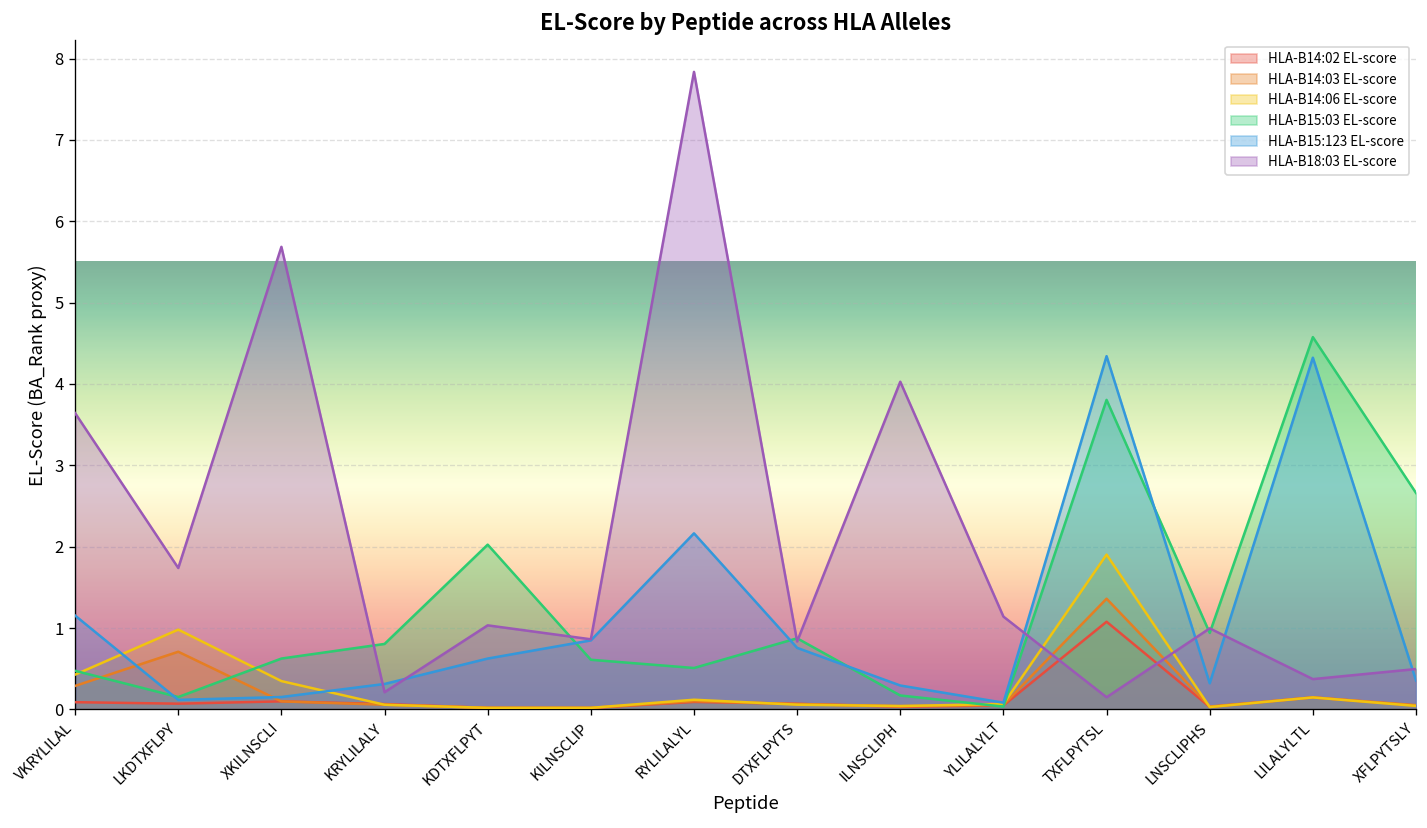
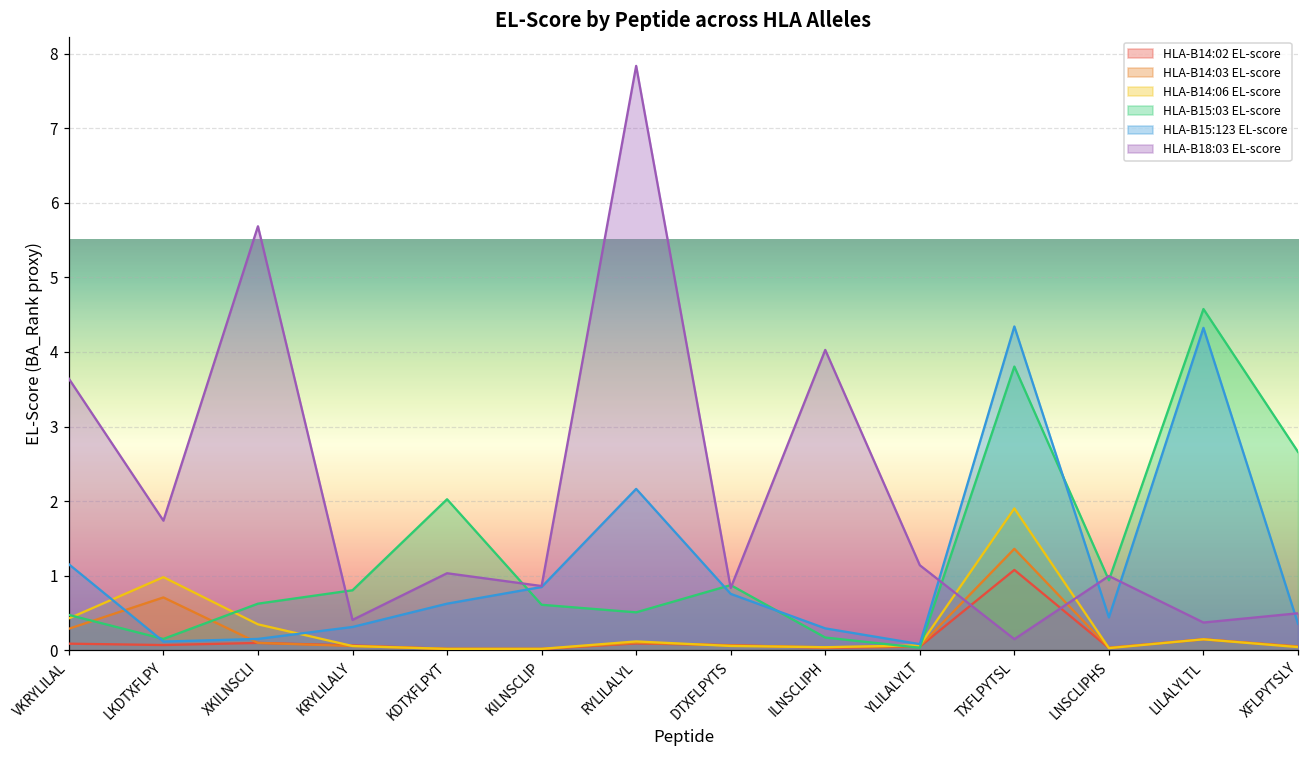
HLA-B18:03 EL-score, KRYLILALY: 0.2 -> 0.4
HLA-B15:123 EL-score, LNSCLIPHS: 0.3 -> 0.4
